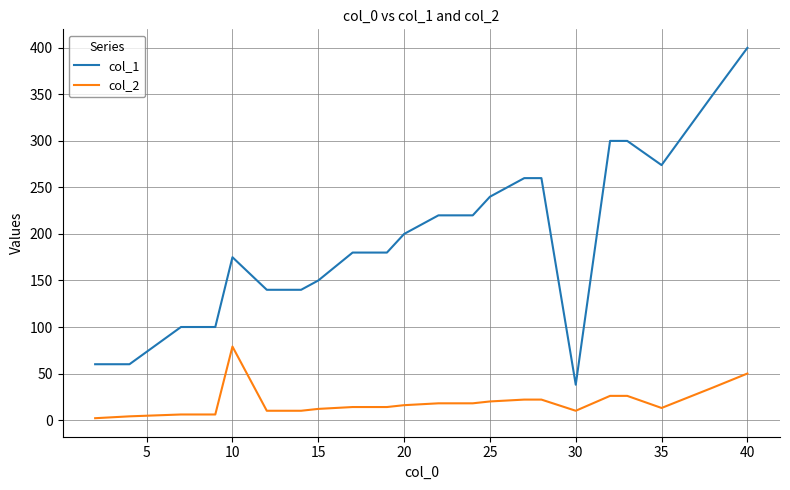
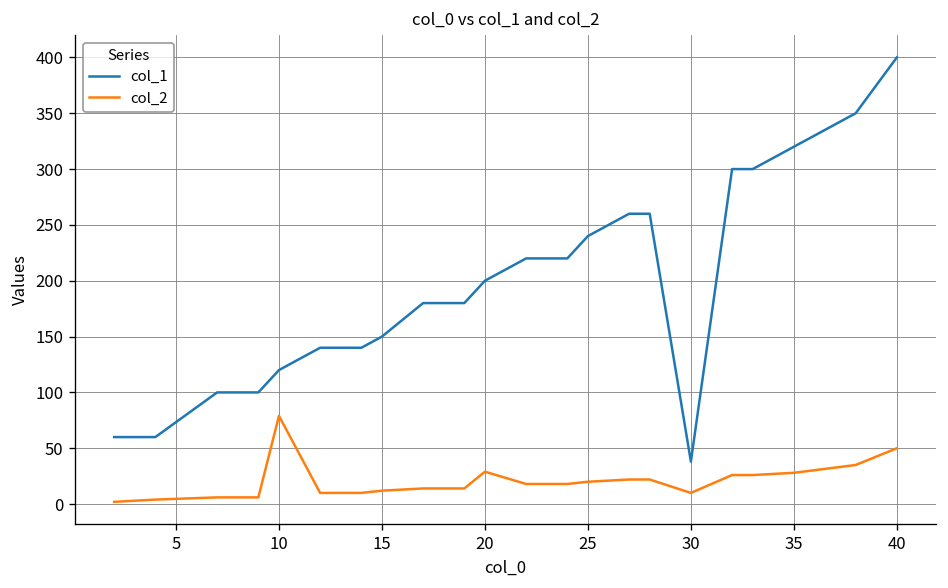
col_1, 10: 180 -> 120
col_2, 20: 20 -> 30
col_1, 35: 270 -> 320
col_2, 35: 10 -> 30
